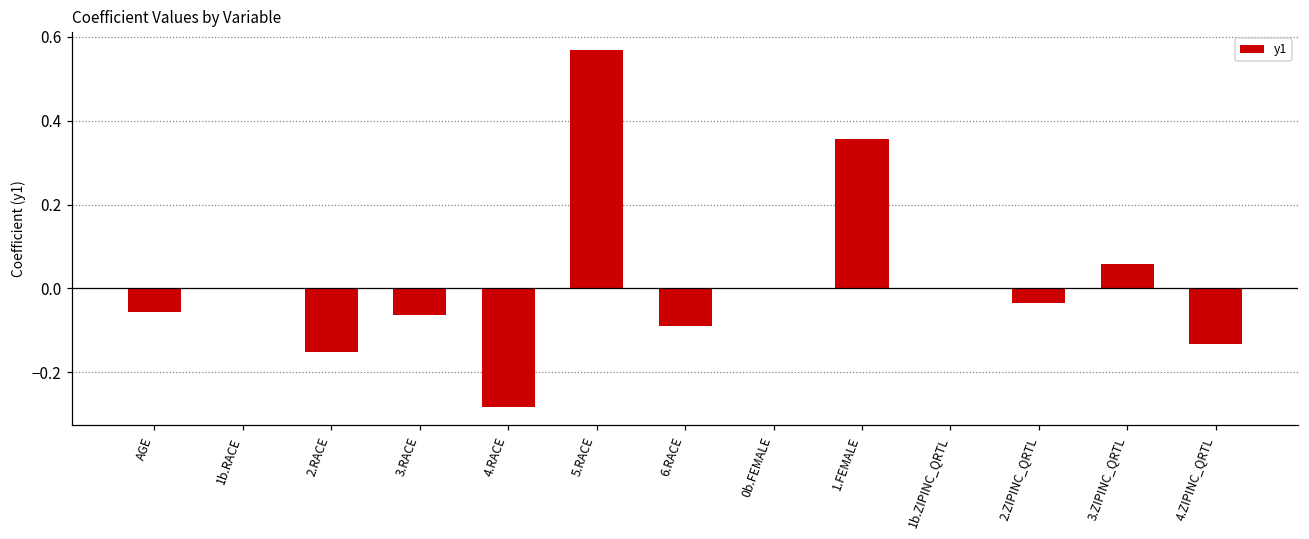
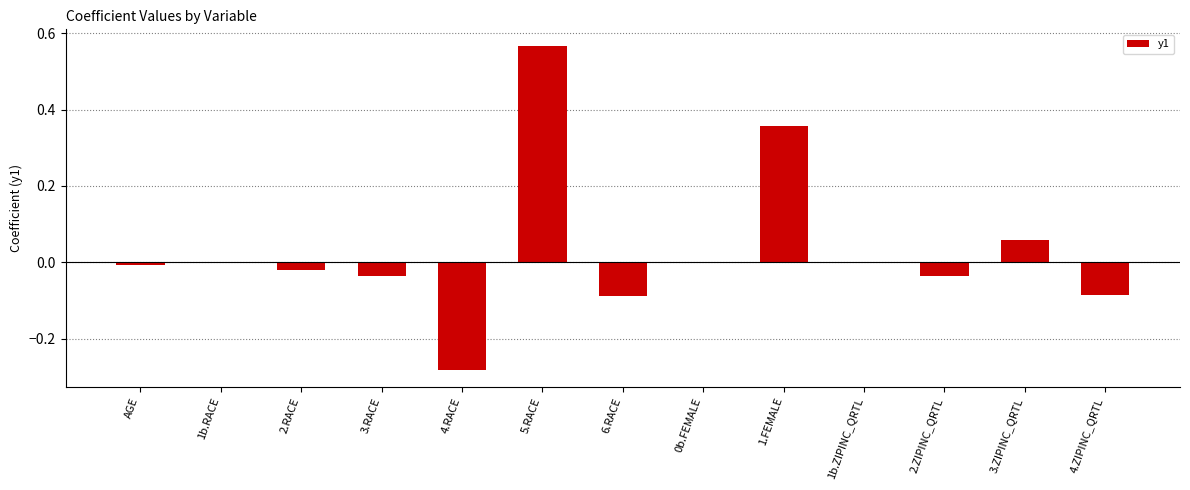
AGE: -0.06 -> -0.01
2.RACE: -0.15 -> -0.02
3.RACE: -0.06 -> -0.04
4.ZIPINC_QRTL: -0.13 -> -0.09
